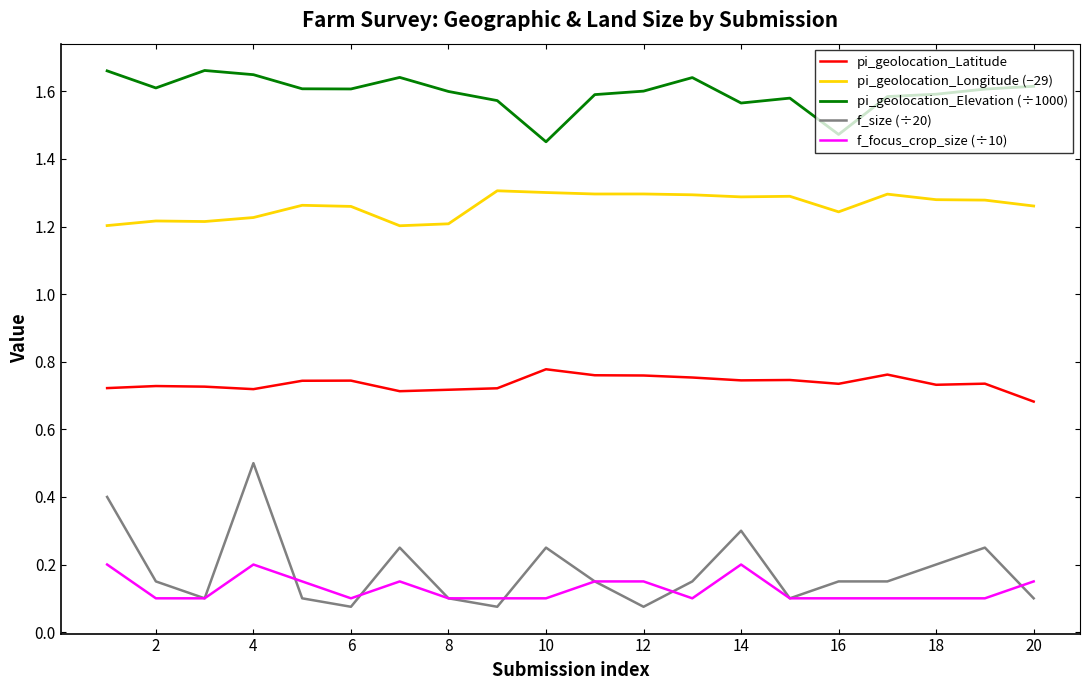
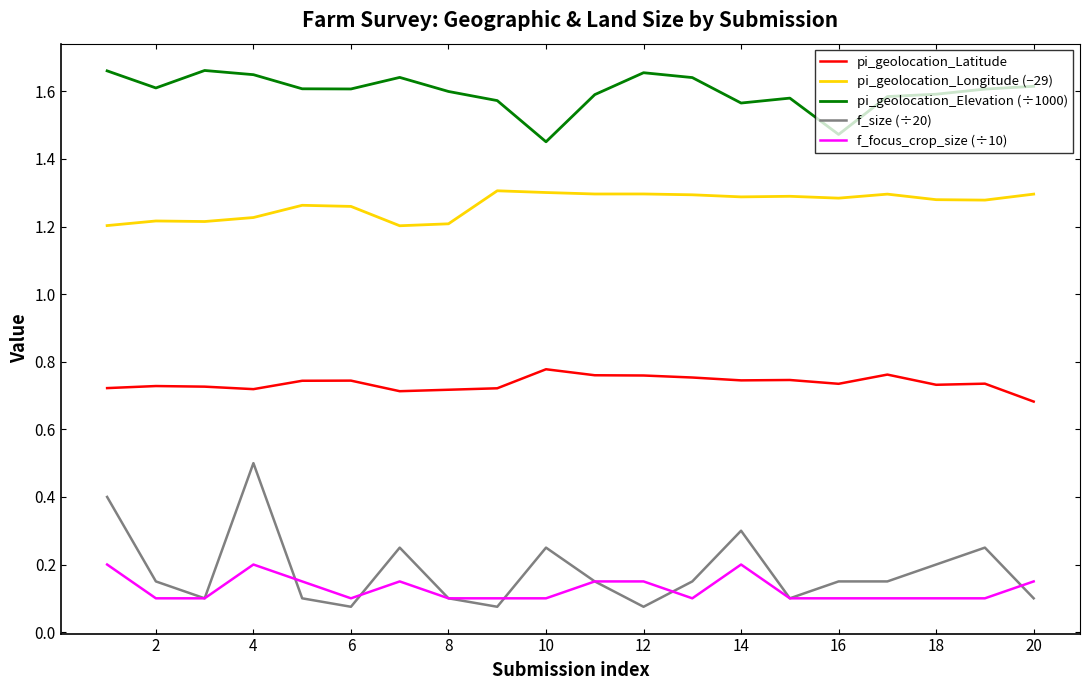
pi_geolocation_Elevation (÷1000), 12: 1.60 -> 1.66
pi_geolocation_Longitude (−29), 16: 1.24 -> 1.28
pi_geolocation_Longitude (−29), 20: 1.26 -> 1.30
